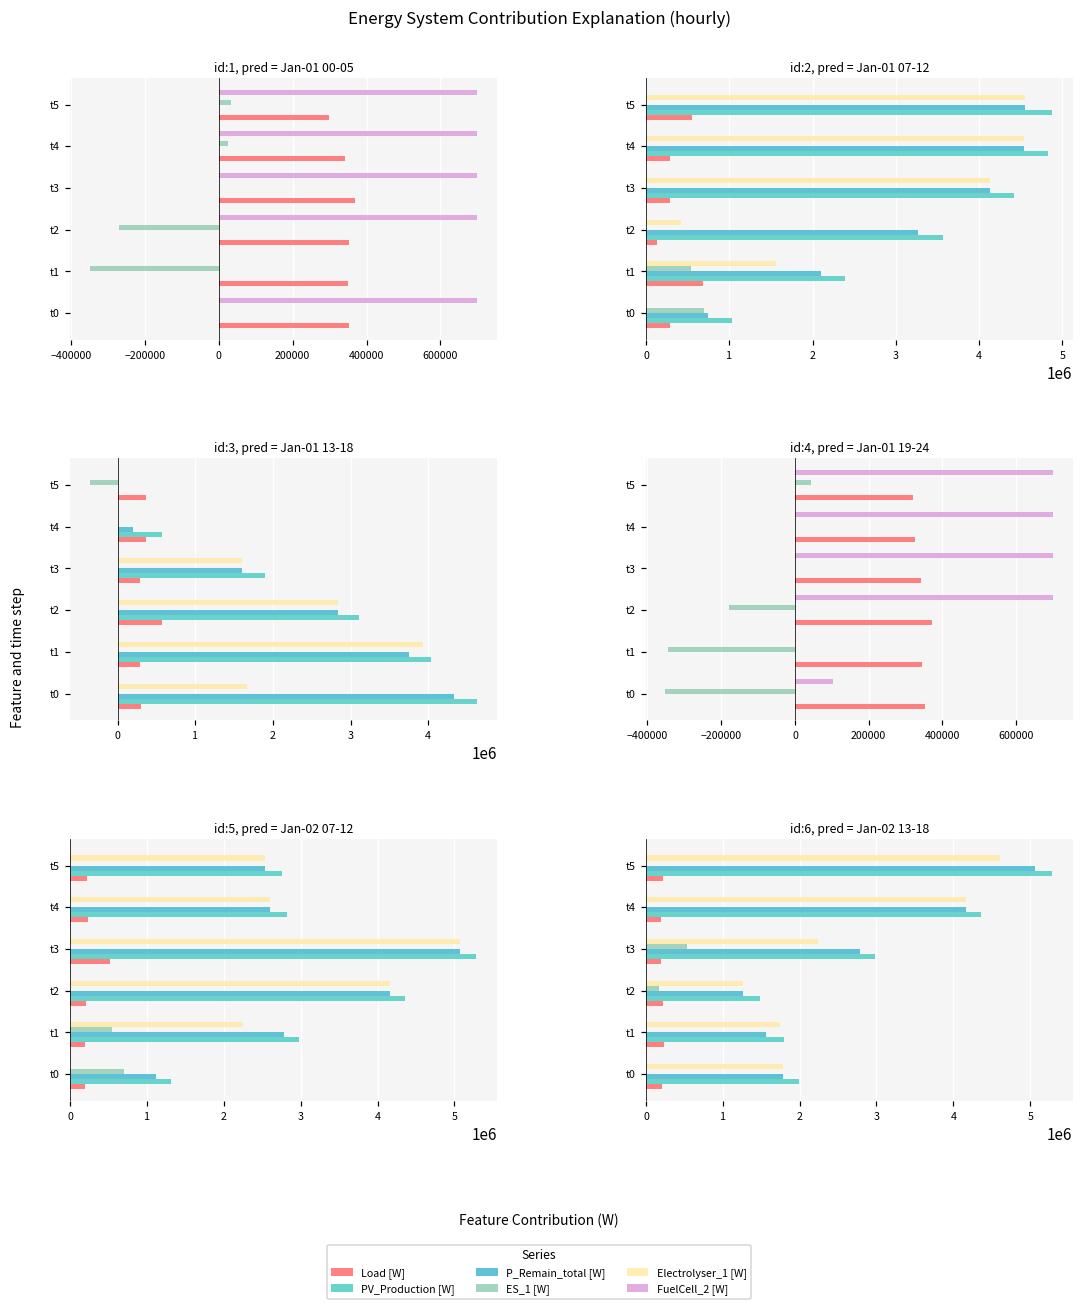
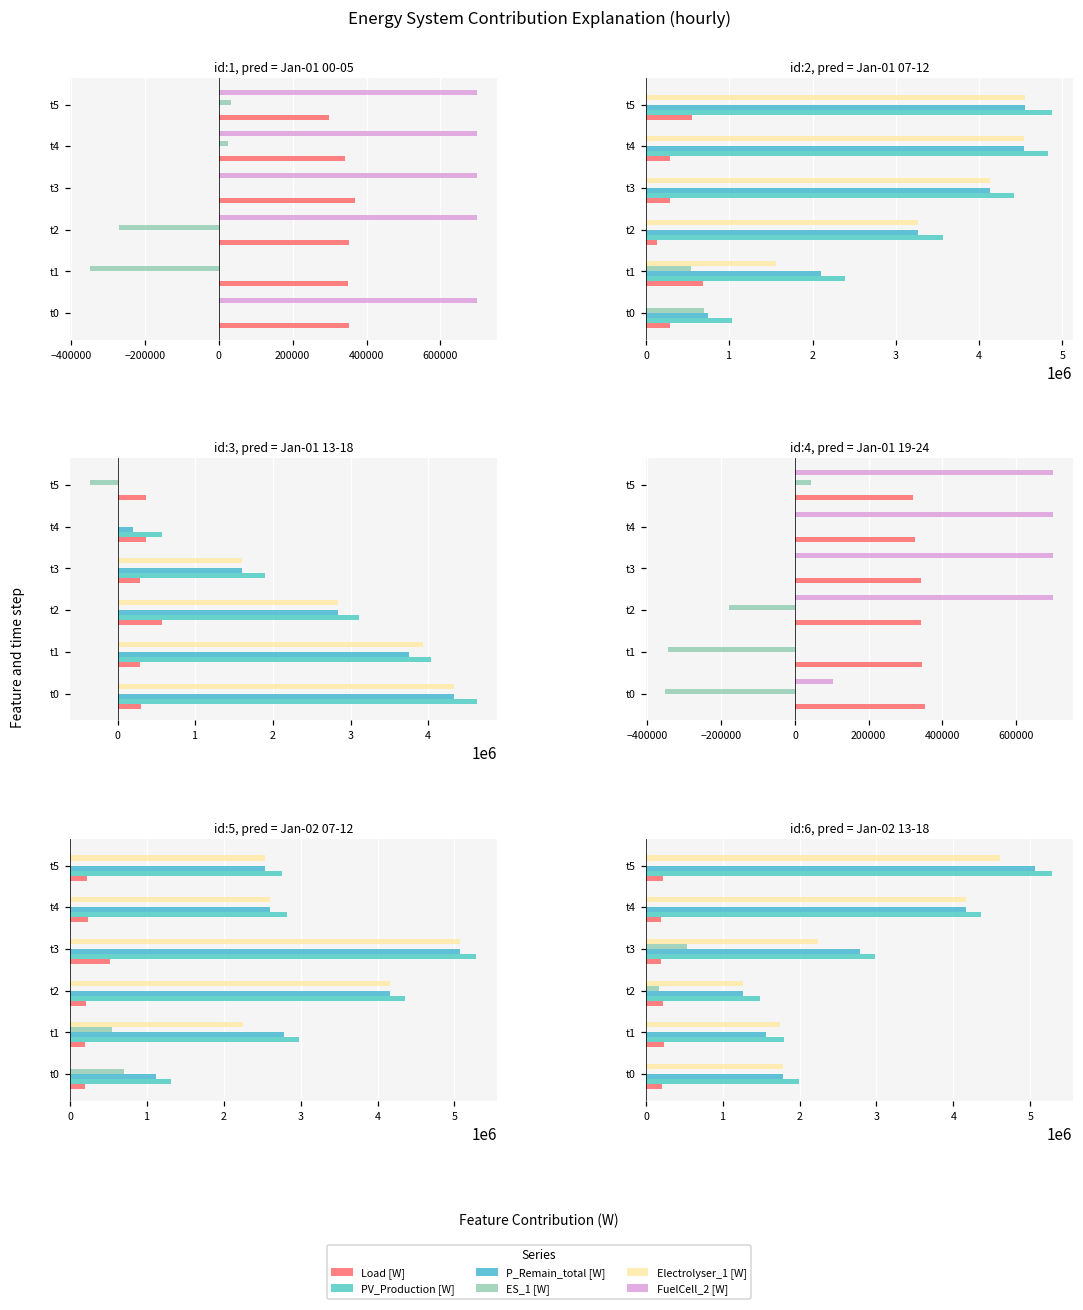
id:2, pred = Jan-01 07-12, Electrolyser_1 [W], t2: 400000 -> 3300000
id:3, pred = Jan-01 13-18, Electrolyser_1 [W], t0: 1700000 -> 4300000
id:4, pred = Jan-01 19-24, Load [W], t2: 370000 -> 340000
